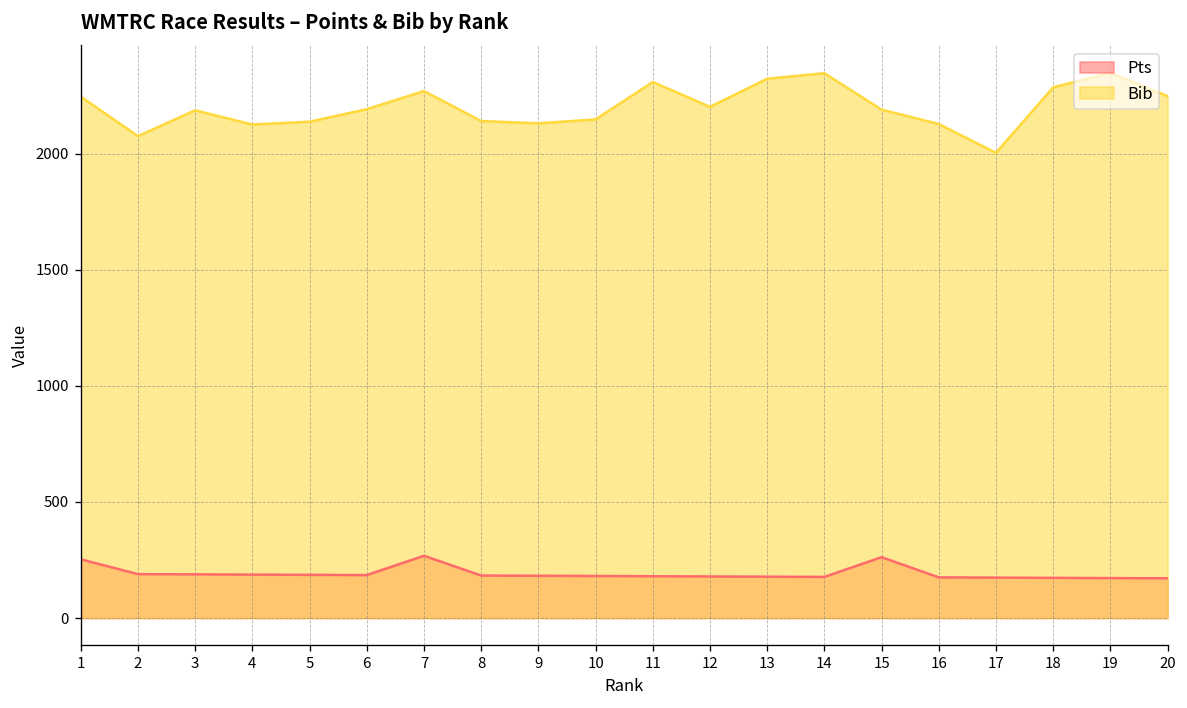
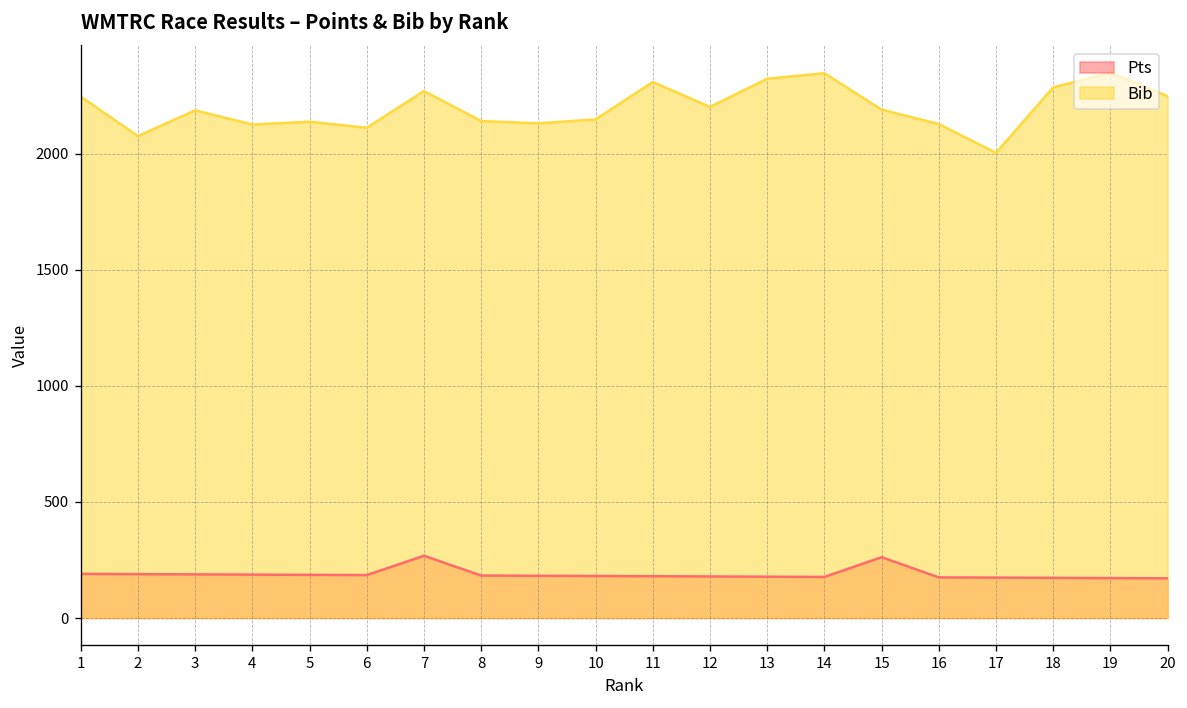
Pts, 1: 250 -> 190
Bib, 6: 2190 -> 2110
